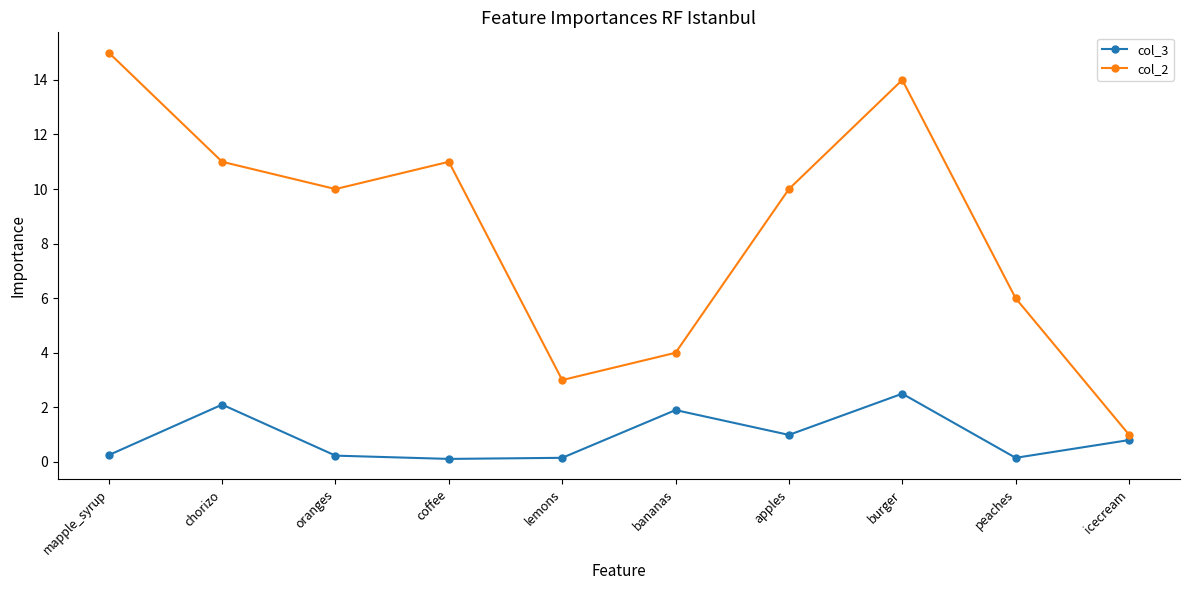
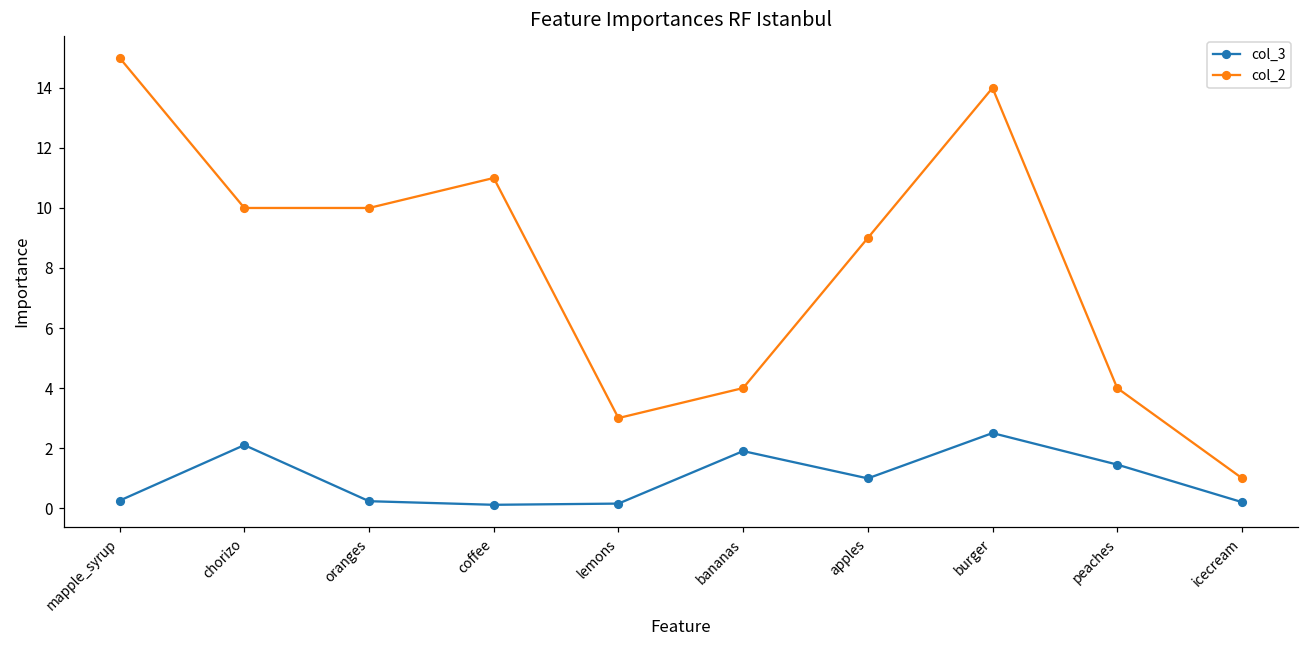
col_2, chorizo: 11 -> 10
col_2, apples: 10 -> 9
col_3, peaches: 0.2 -> 1.5
col_2, peaches: 6 -> 4
col_3, icecream: 0.8 -> 0.2
